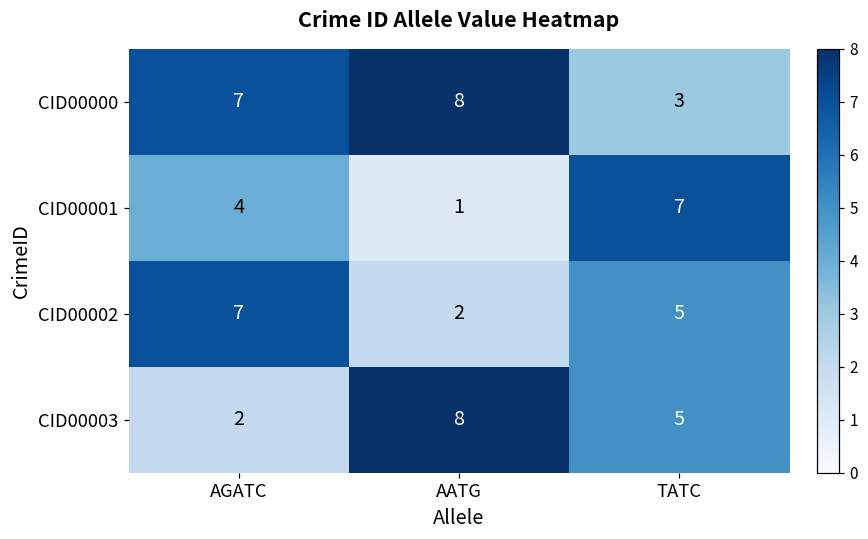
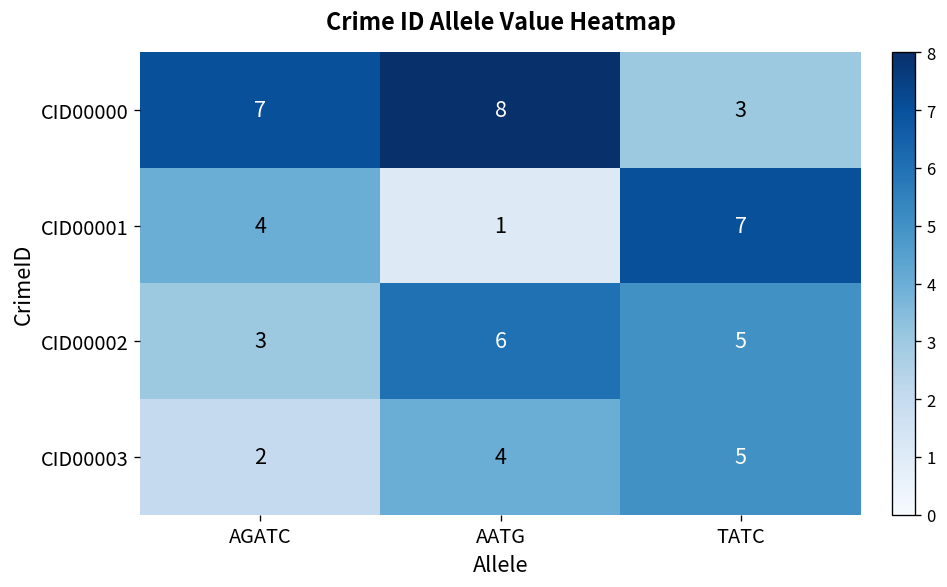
CID00002, AGATC: 7 -> 3
CID00002, AATG: 2 -> 6
CID00003, AATG: 8 -> 4
